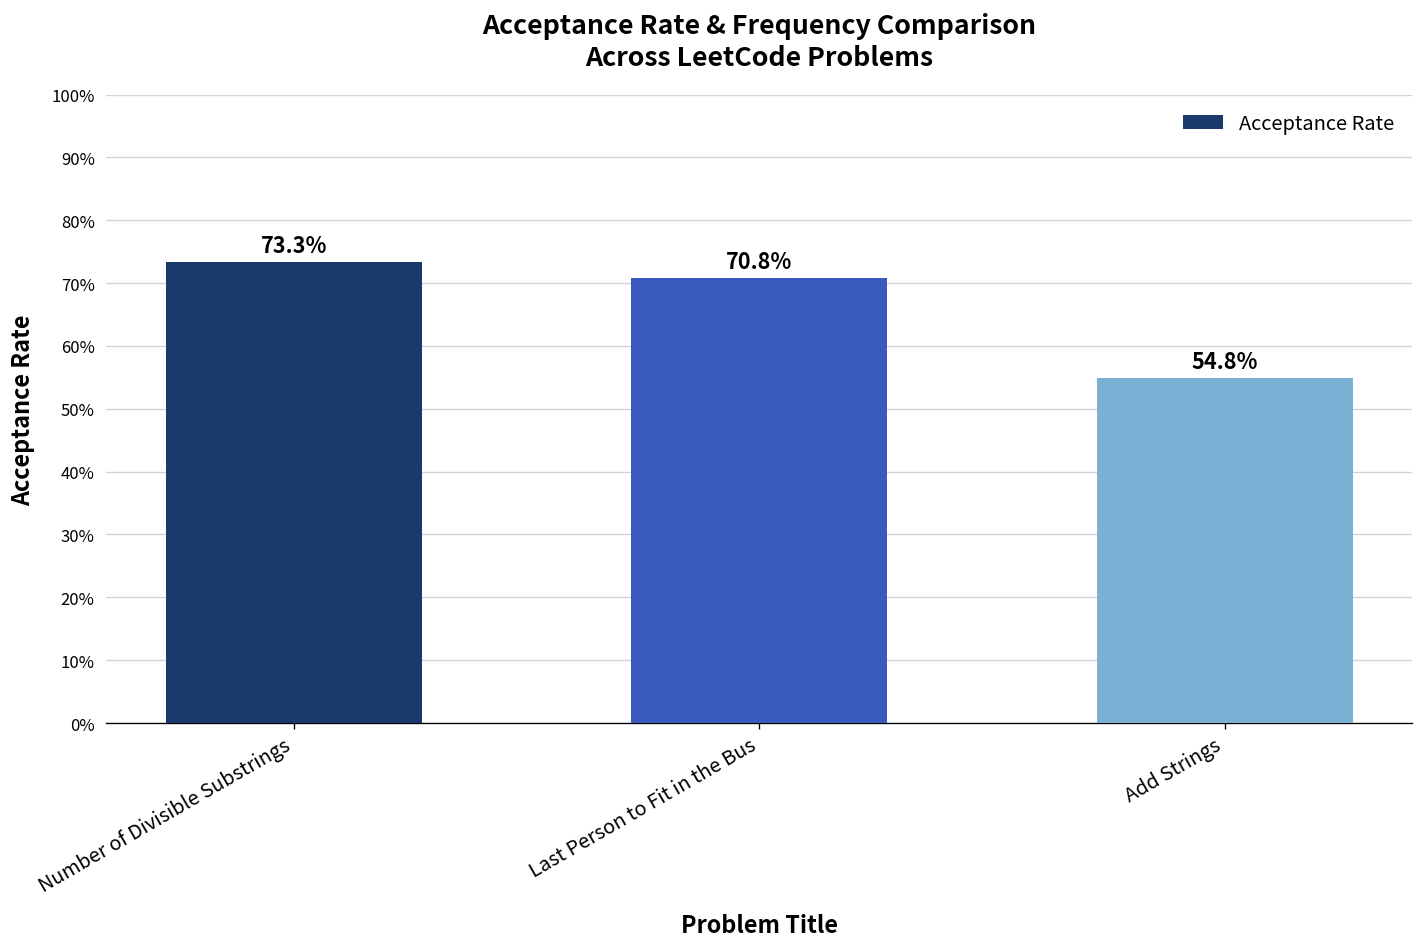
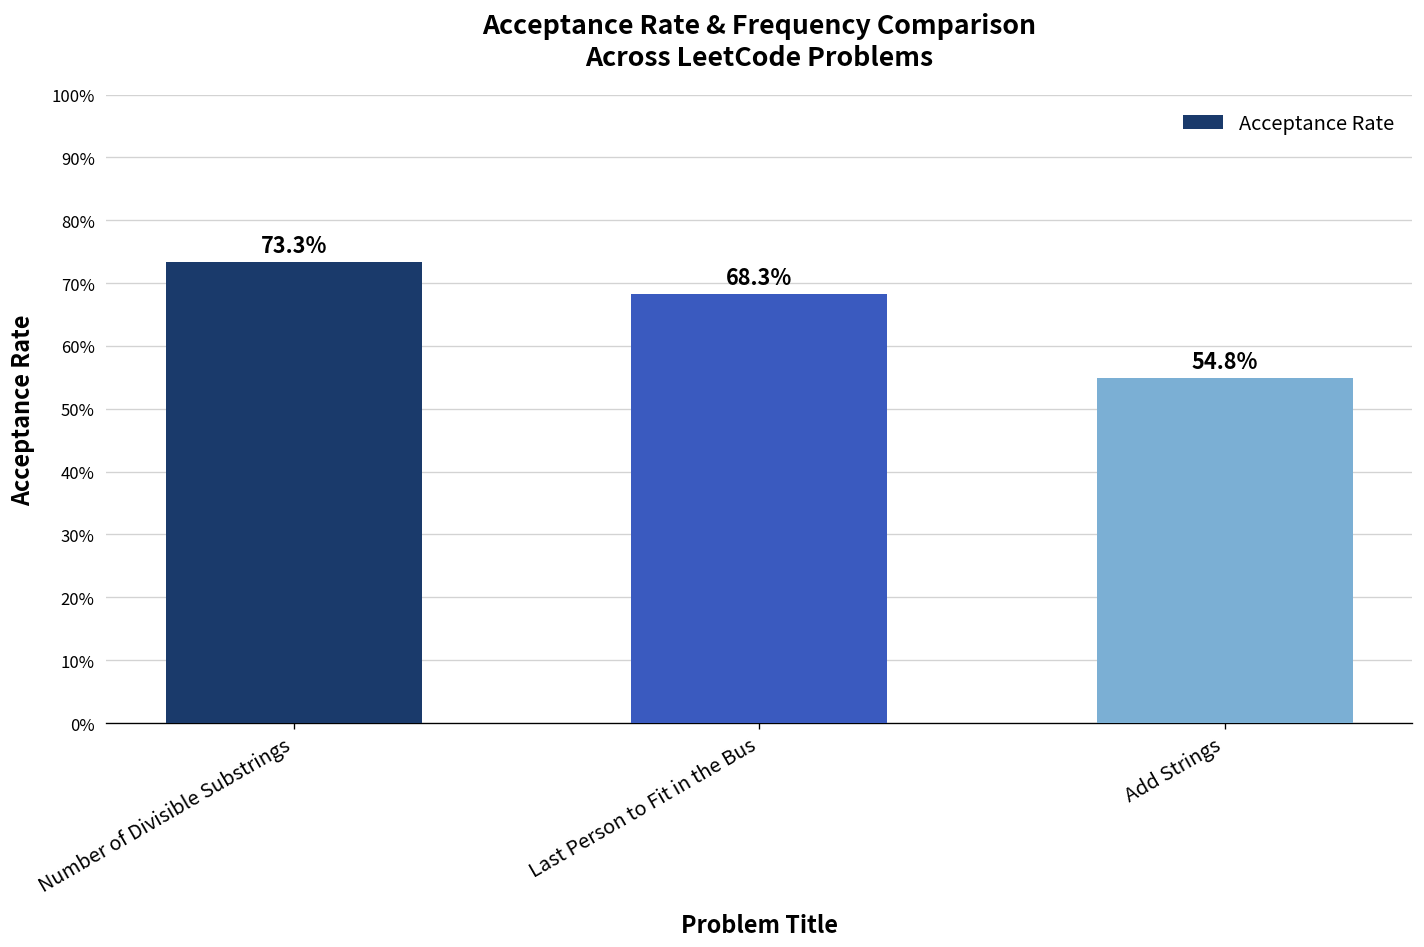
Last Person to Fit in the Bus: 70.8% -> 68.3%
